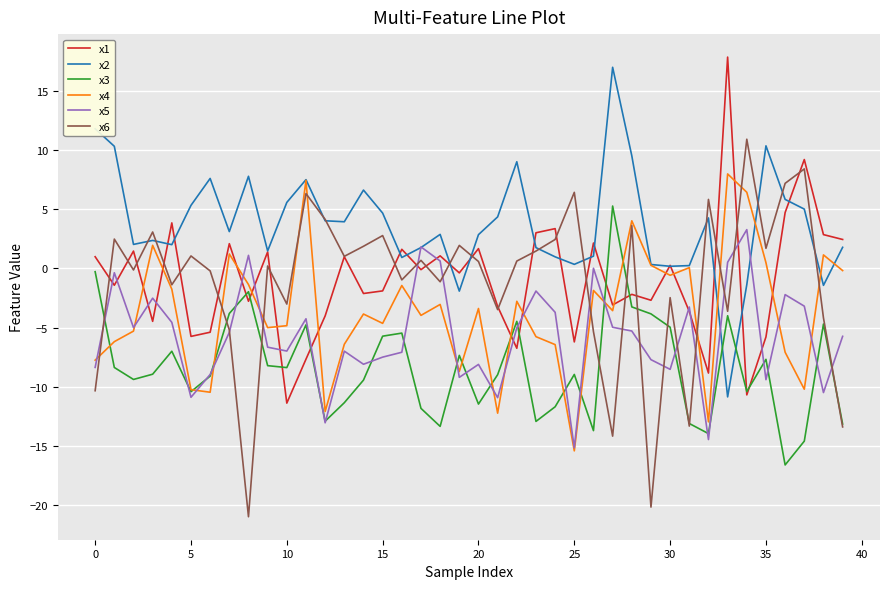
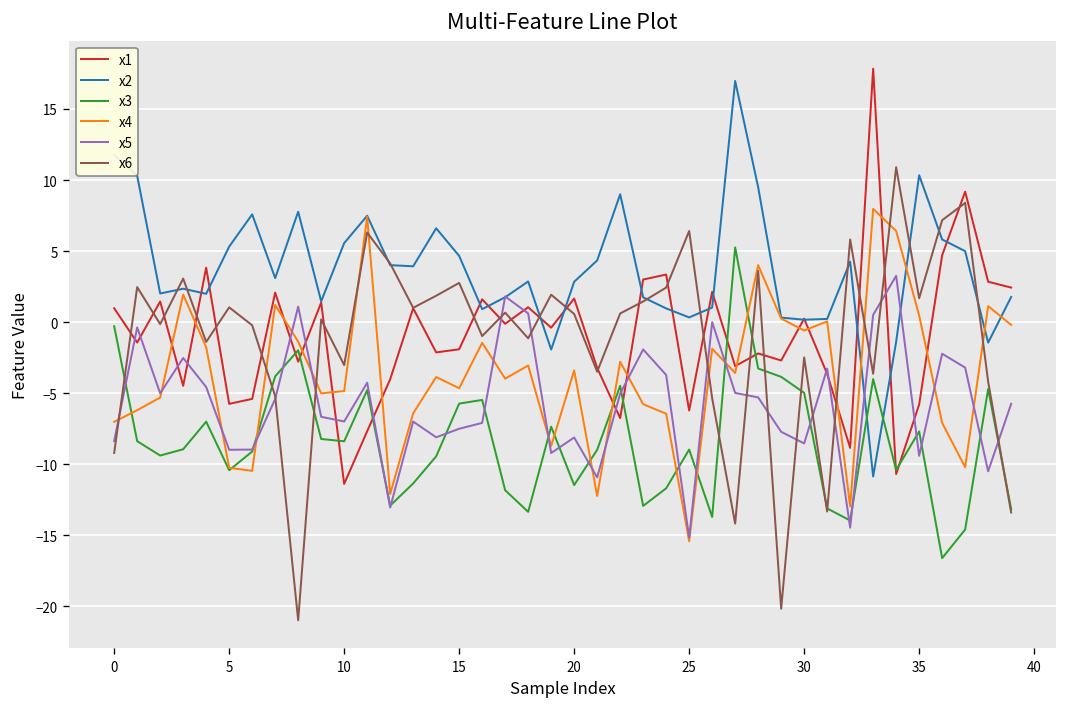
x4, 0: -7.8 -> -7.0
x6, 0: -10.3 -> -9.2
x5, 5: -10.9 -> -9.0
